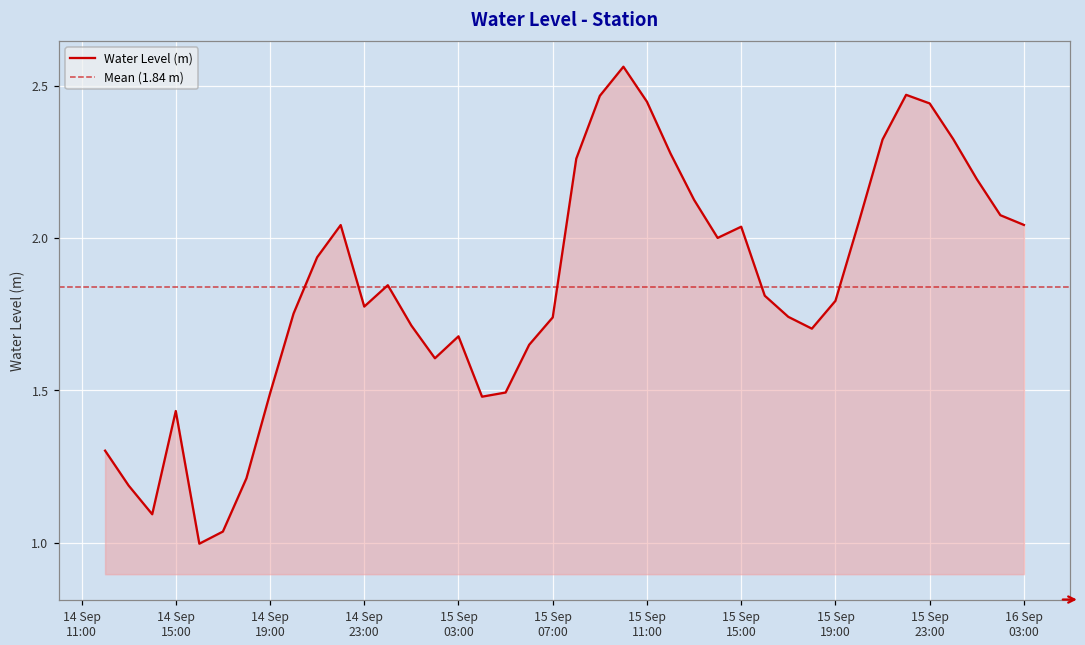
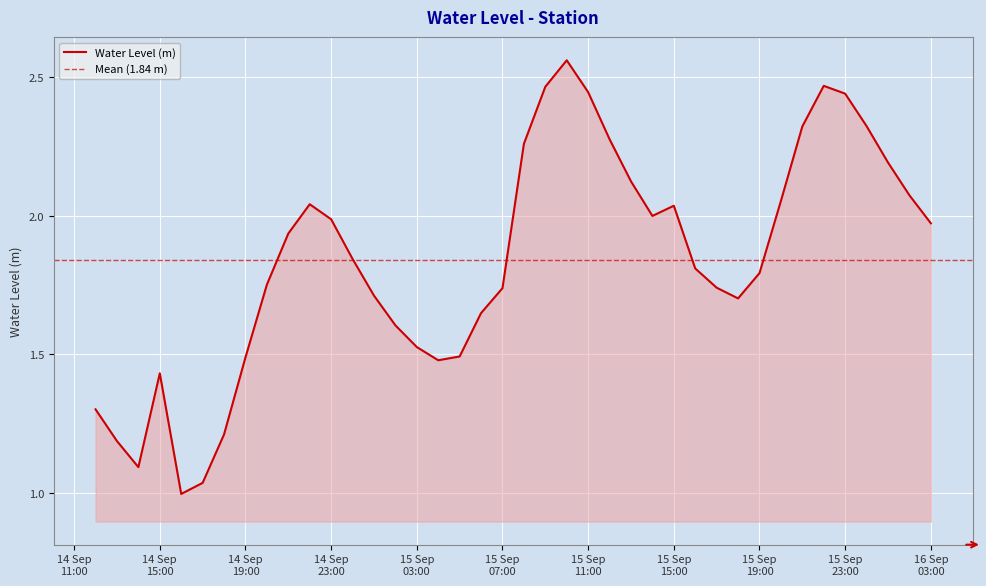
14 Sep 23:00: 1.77 -> 1.99
15 Sep 03:00: 1.68 -> 1.53
16 Sep 03:00: 2.04 -> 1.97
